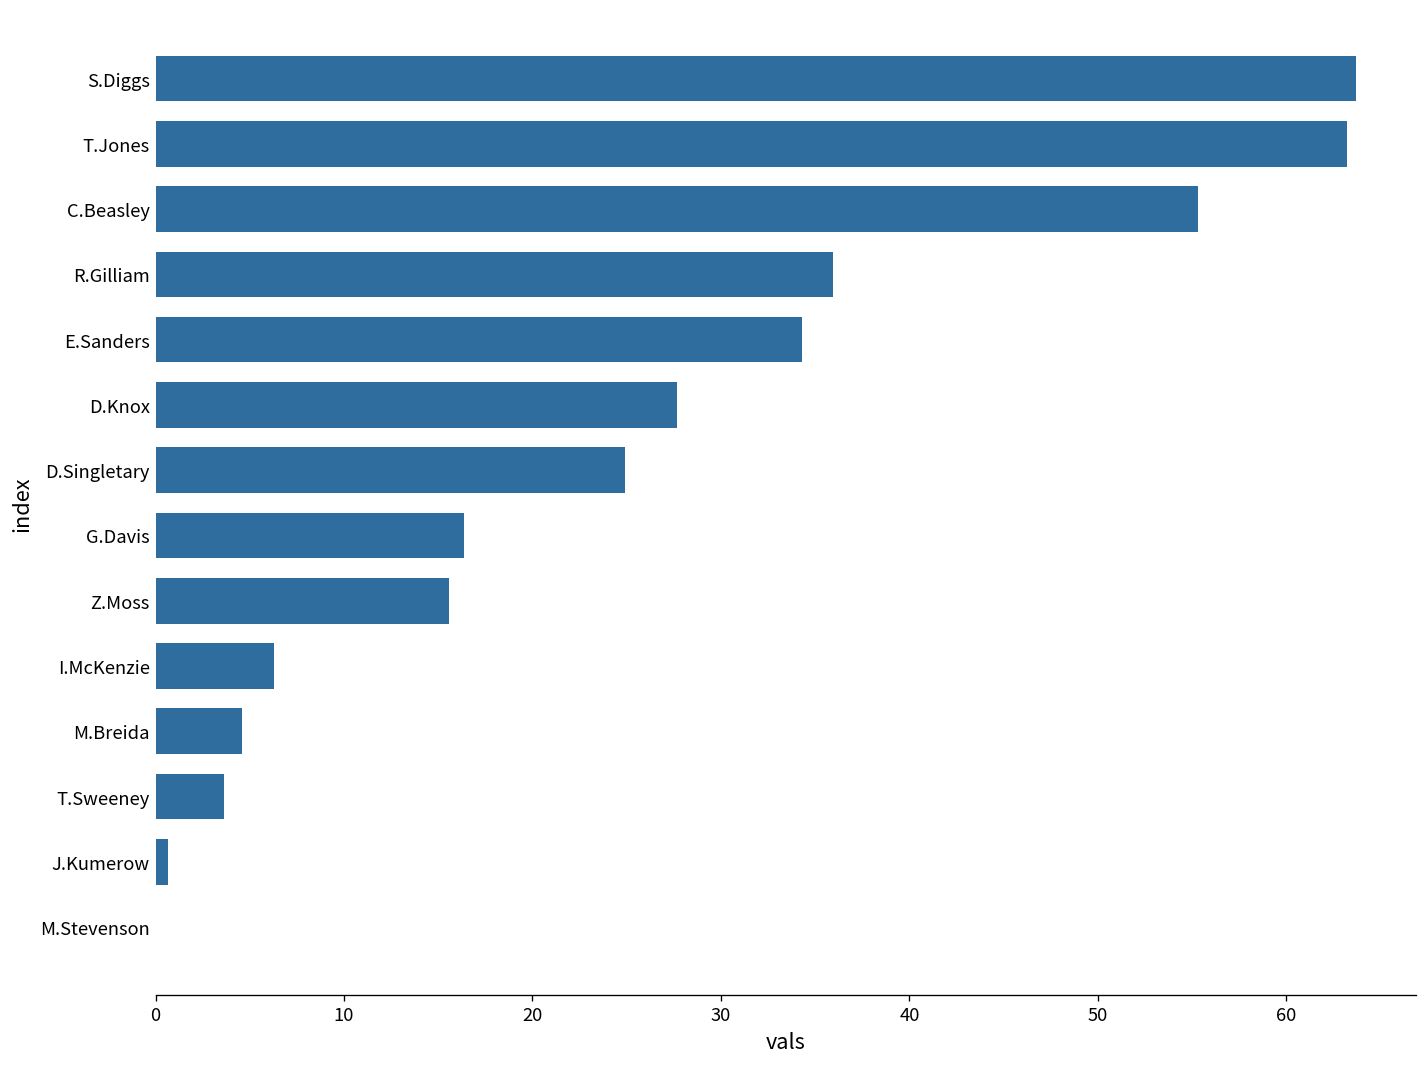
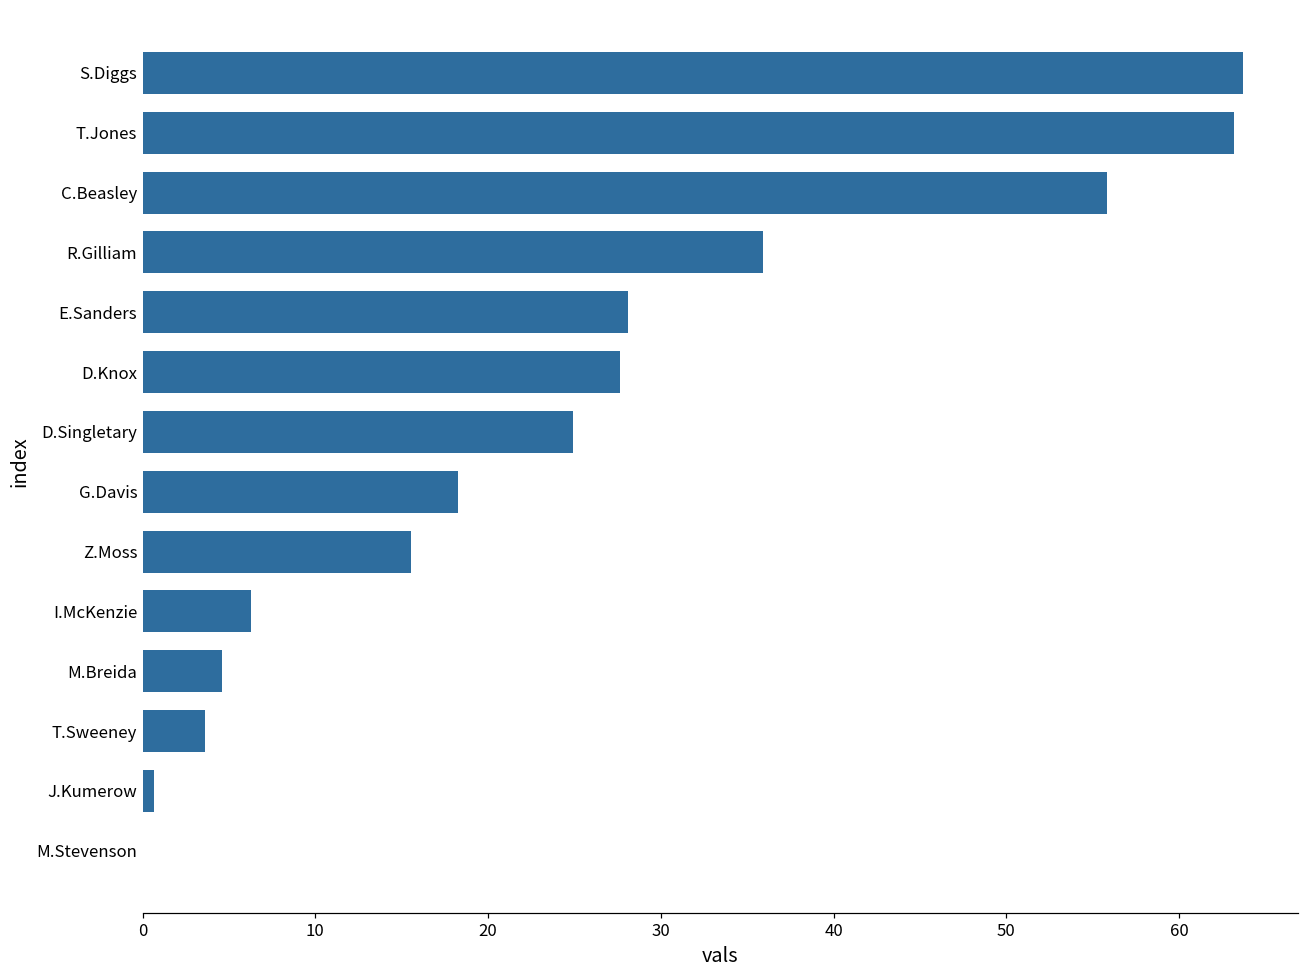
C.Beasley: 55.3 -> 55.8
E.Sanders: 34.3 -> 28.1
G.Davis: 16.4 -> 18.3
